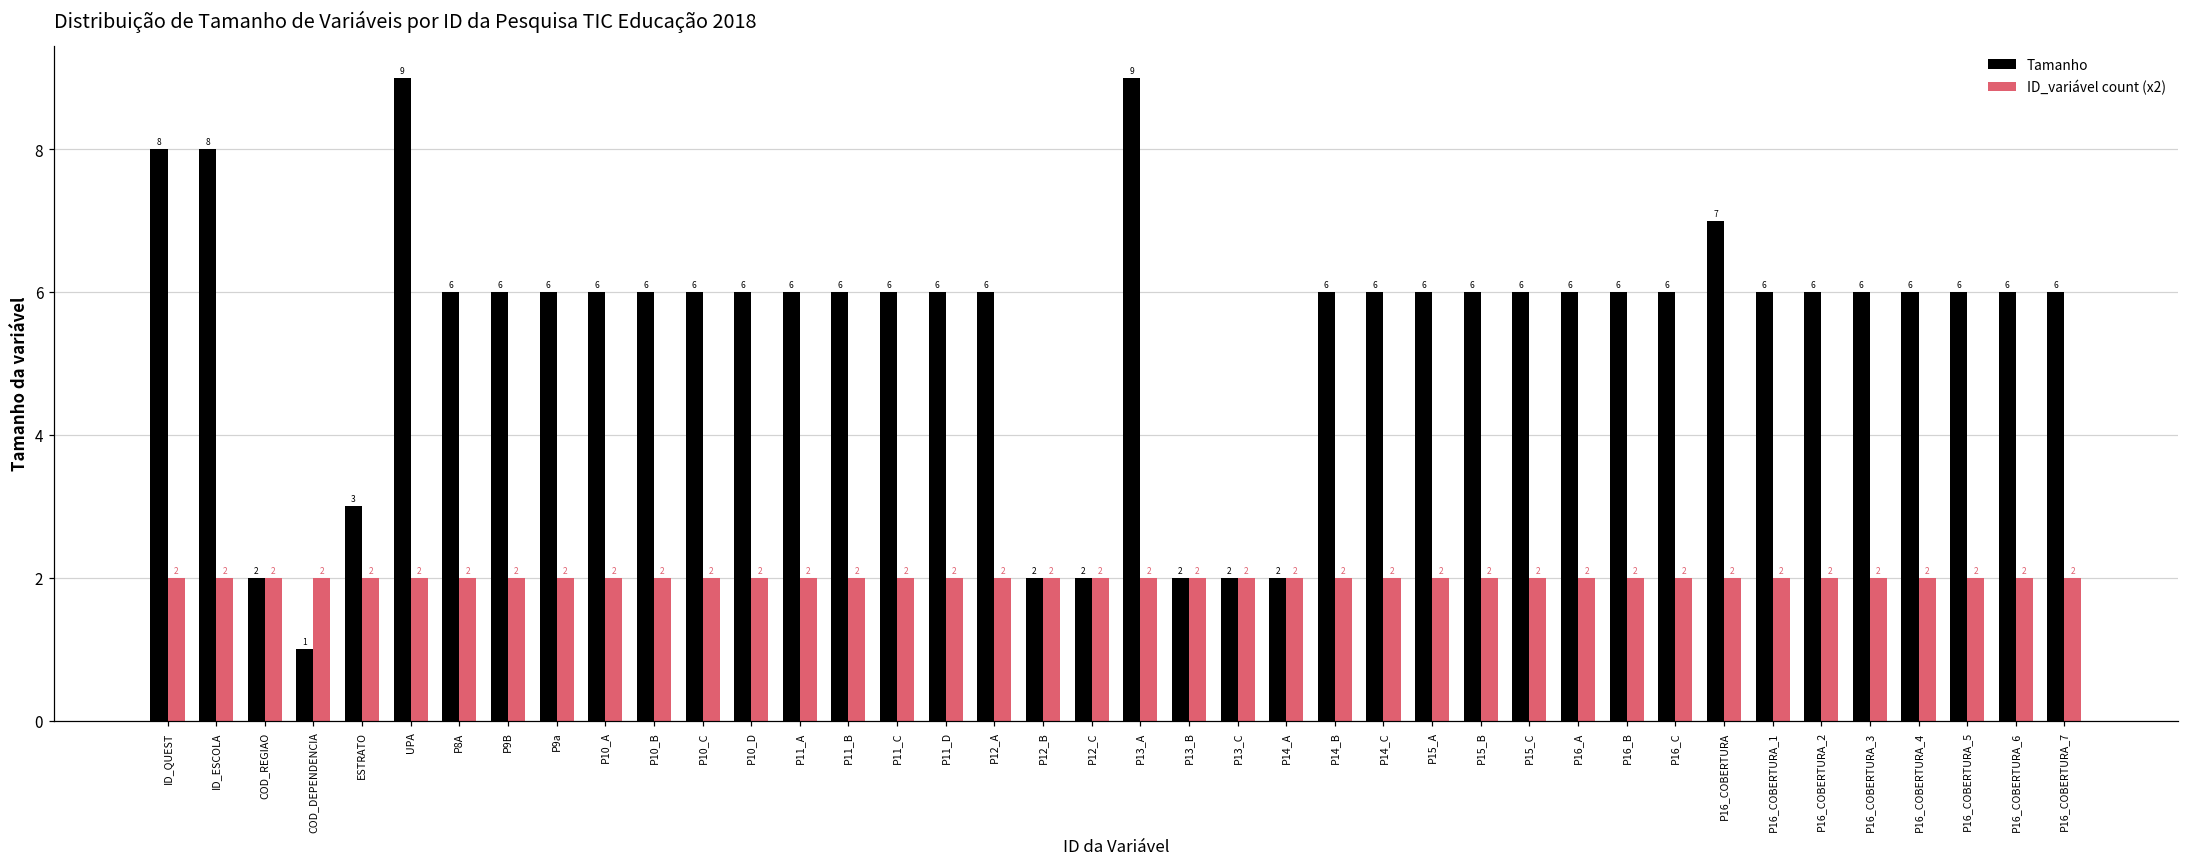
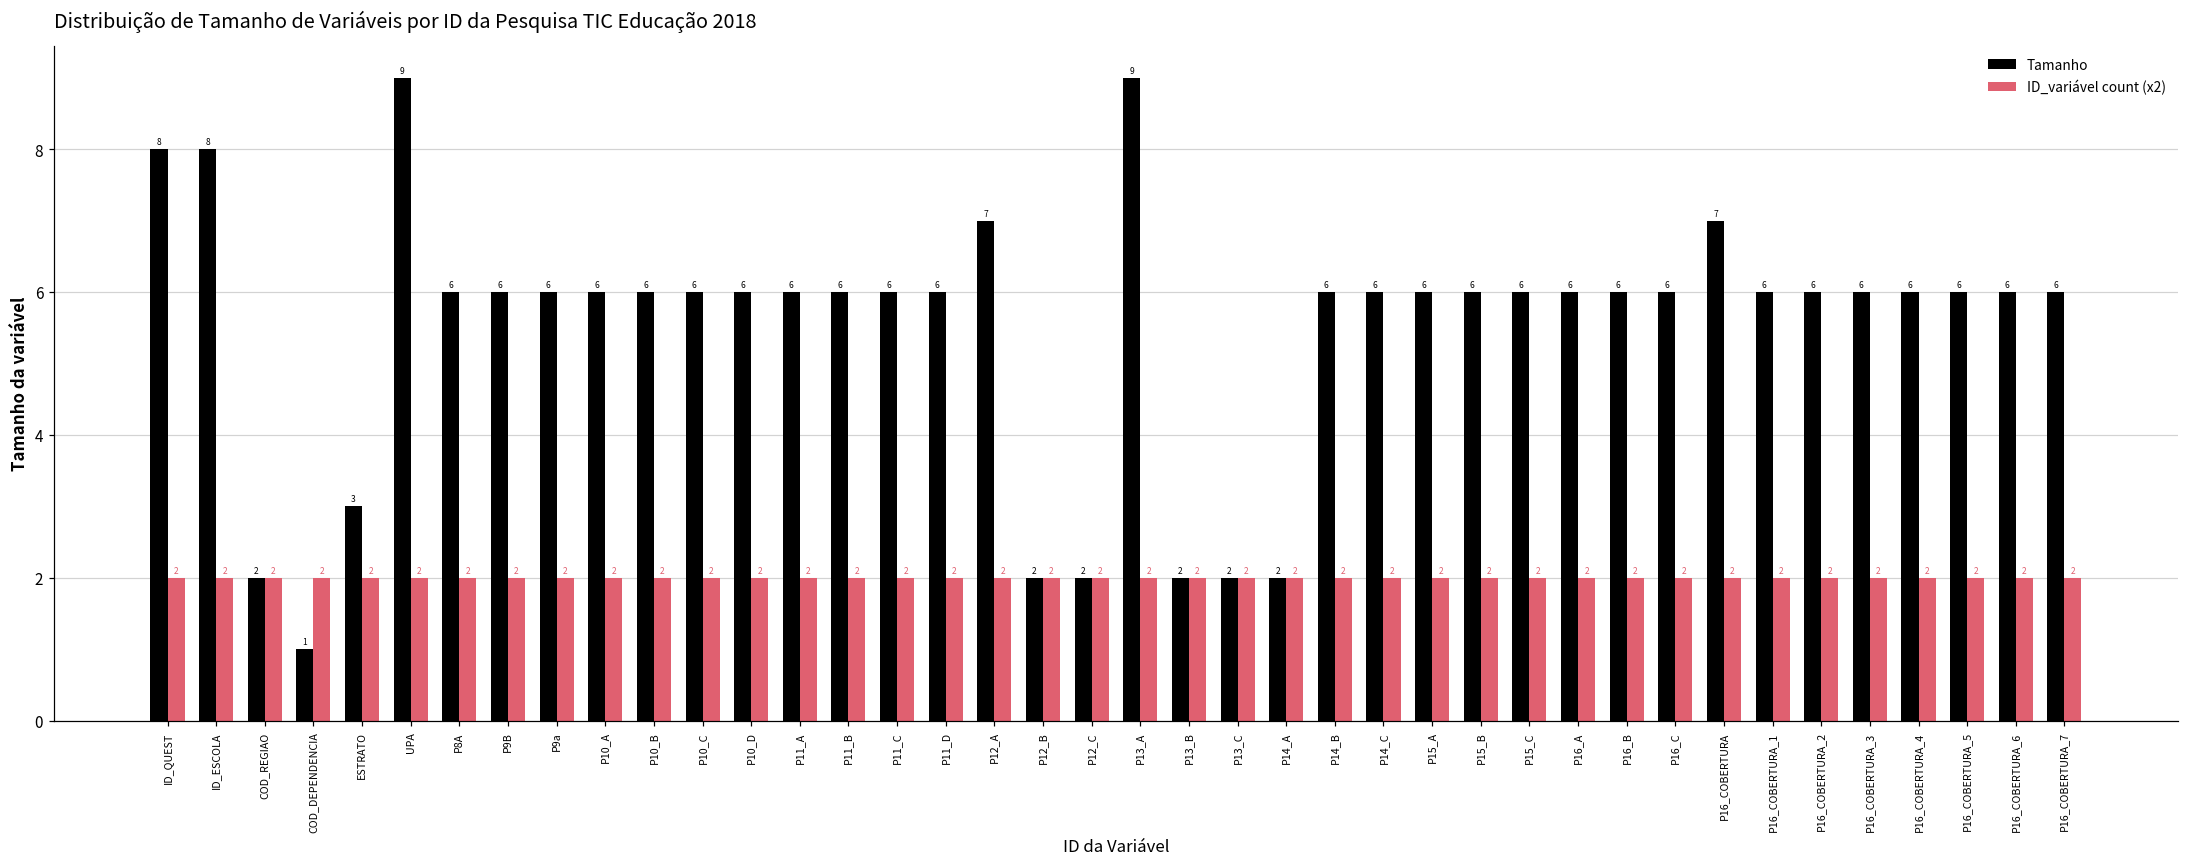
Tamanho, P12_A: 6 -> 7
